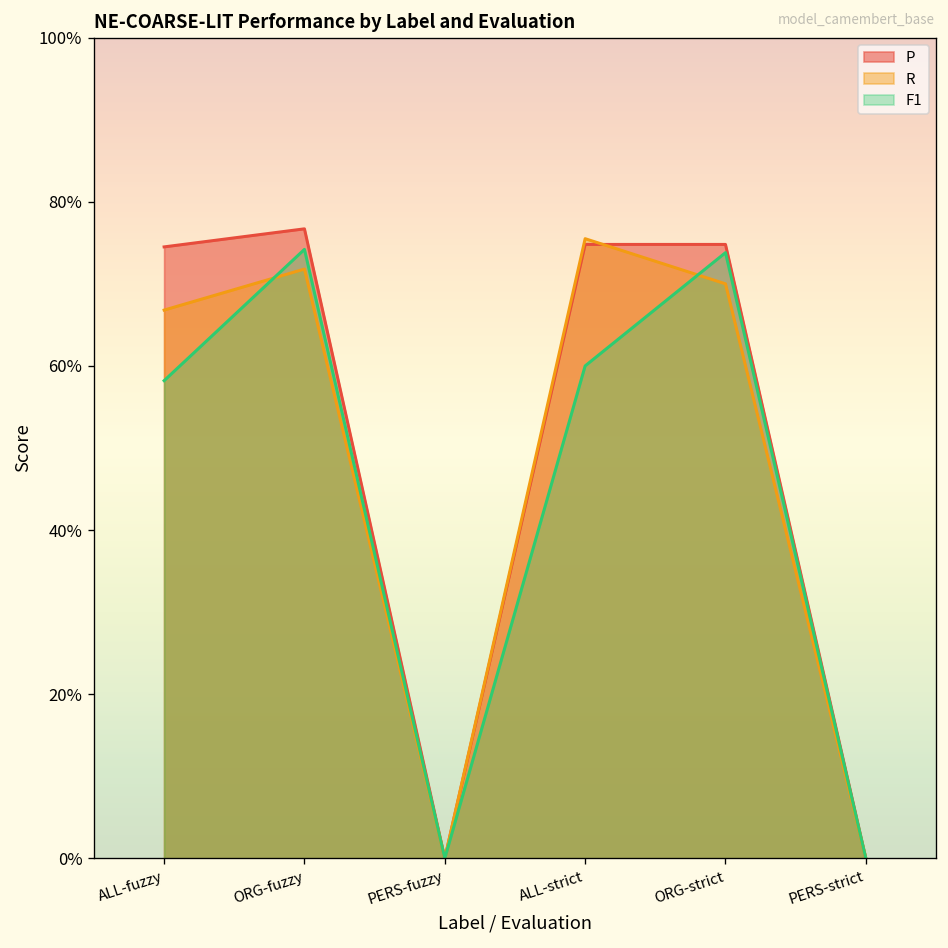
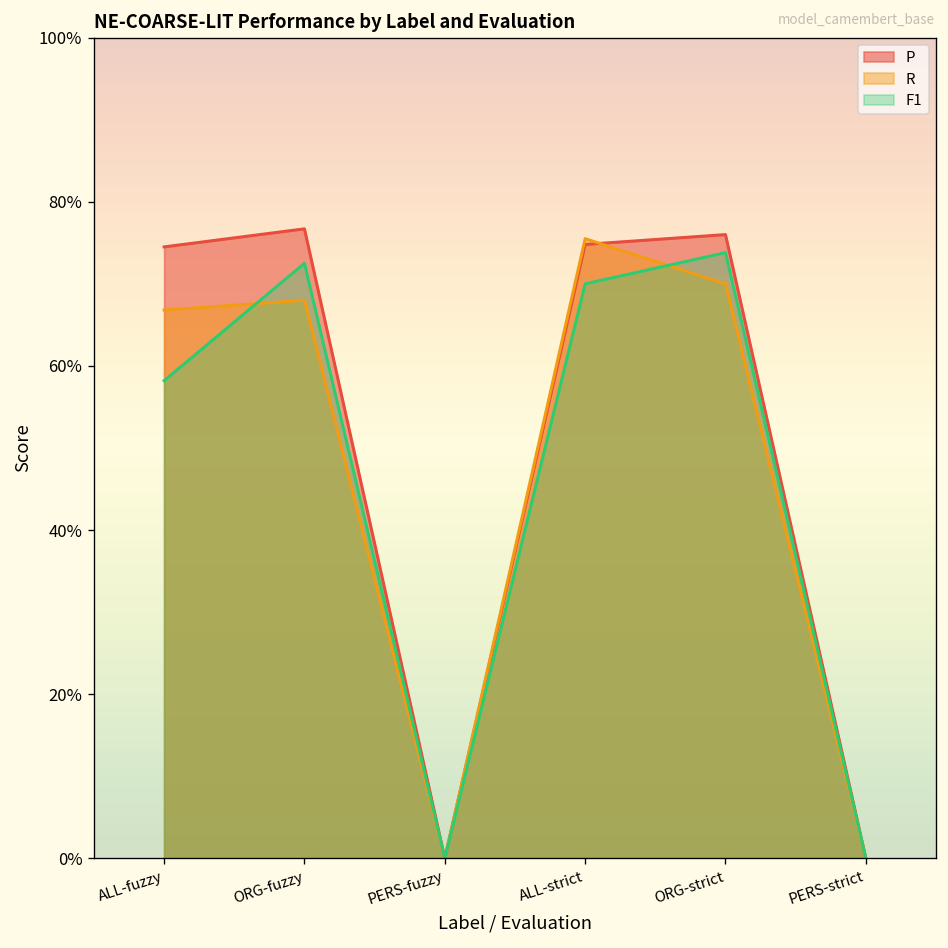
R, ORG-fuzzy: 72% -> 68%
F1, ORG-fuzzy: 74% -> 73%
F1, ALL-strict: 60% -> 70%
P, ORG-strict: 75% -> 76%
